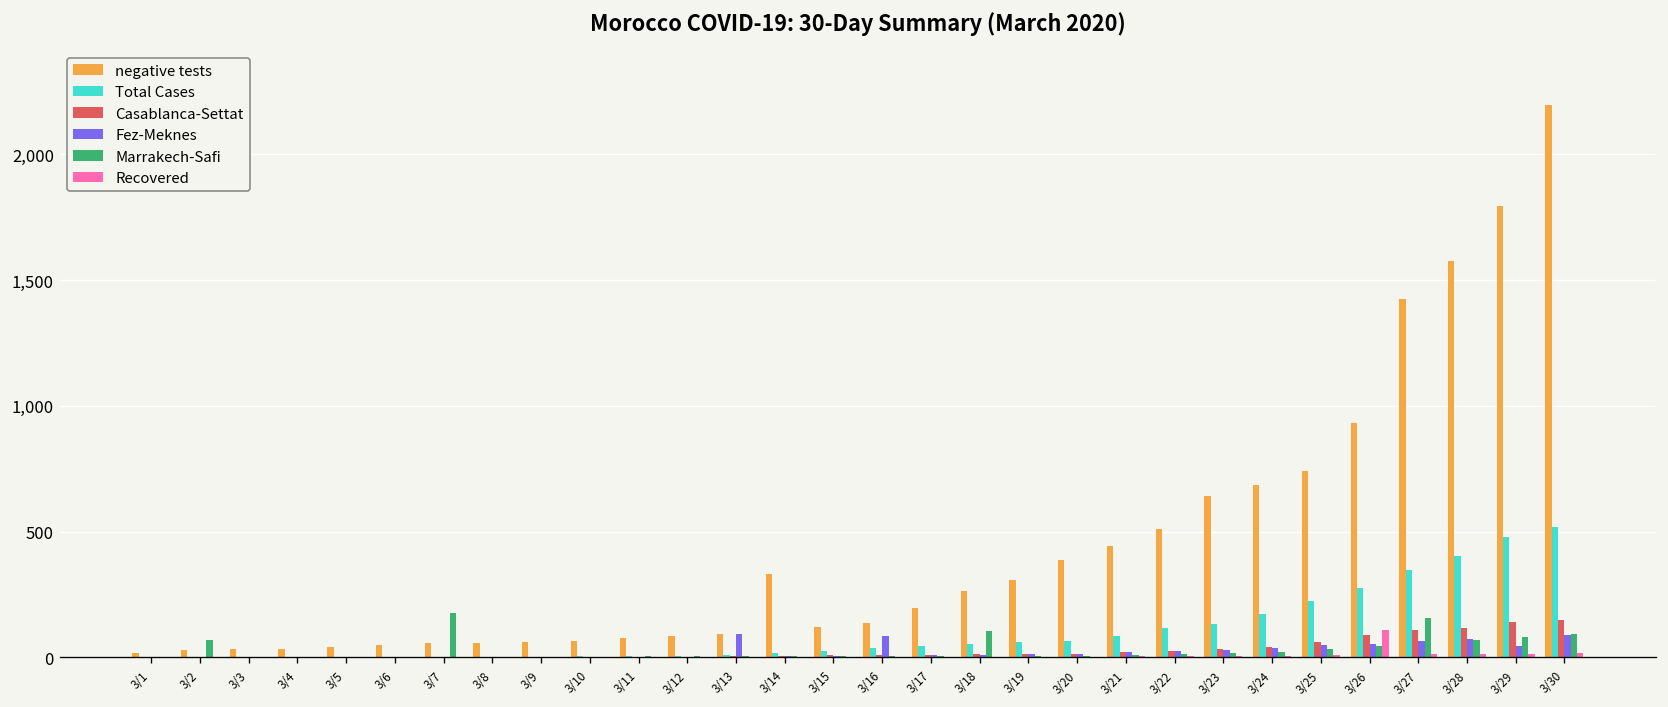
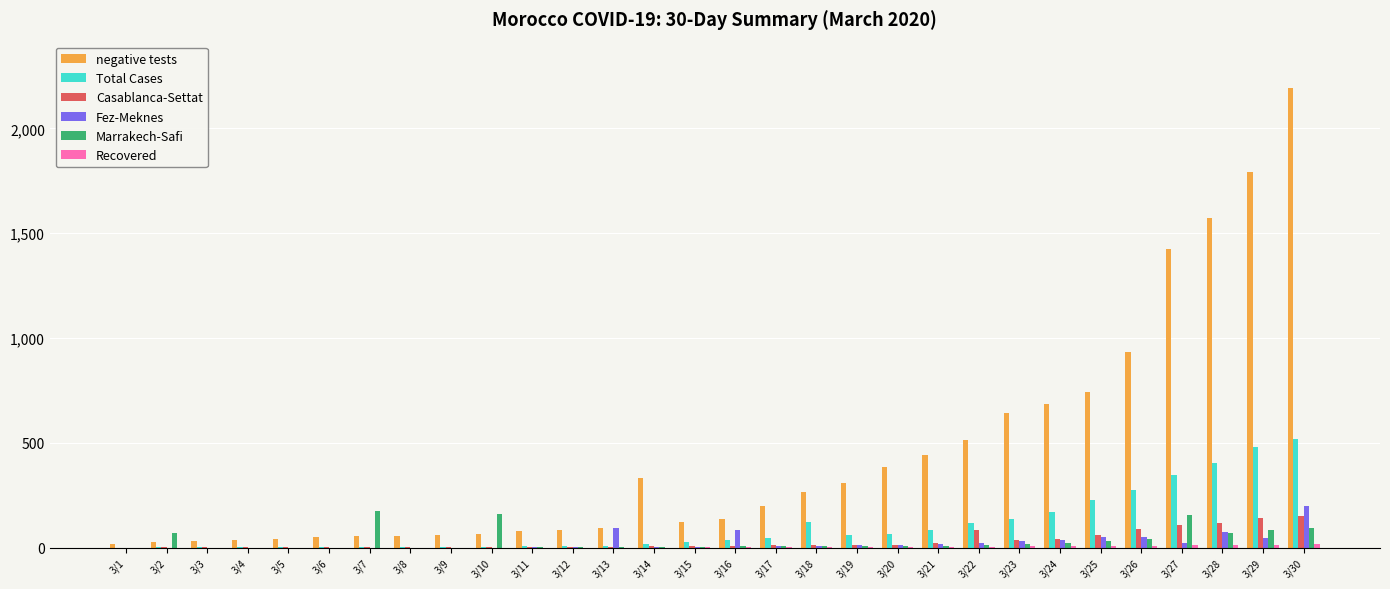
Marrakech-Safi, 3/10: 0 -> 160
Total Cases, 3/18: 50 -> 120
Marrakech-Safi, 3/18: 100 -> 10
Casablanca-Settat, 3/22: 30 -> 80
Recovered, 3/26: 110 -> 10
Fez-Meknes, 3/27: 60 -> 20
Fez-Meknes, 3/30: 90 -> 200
